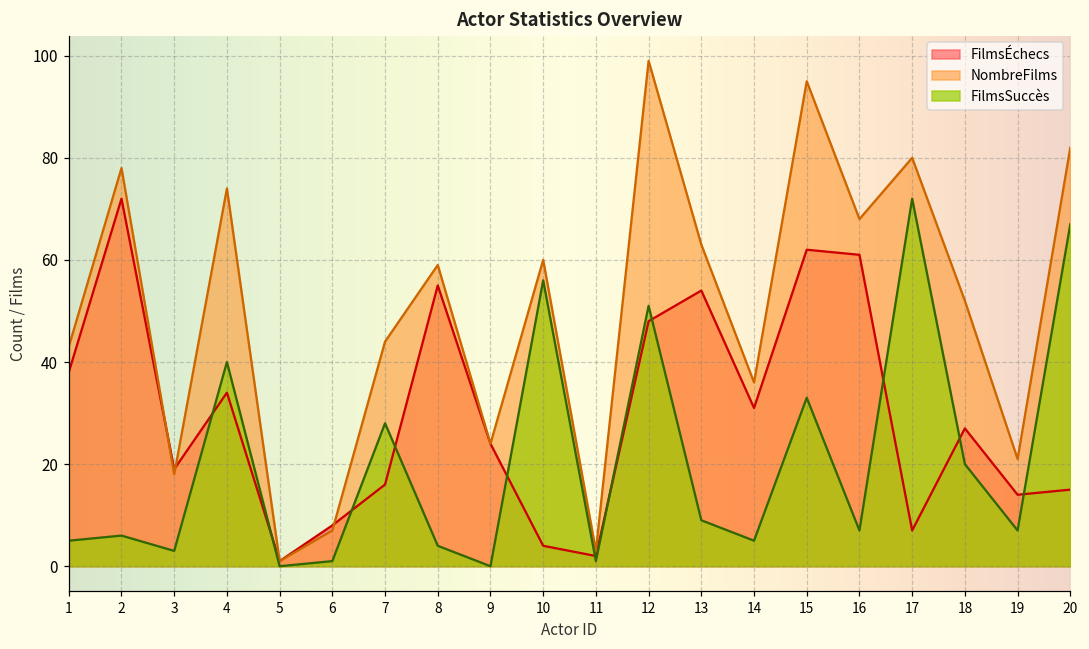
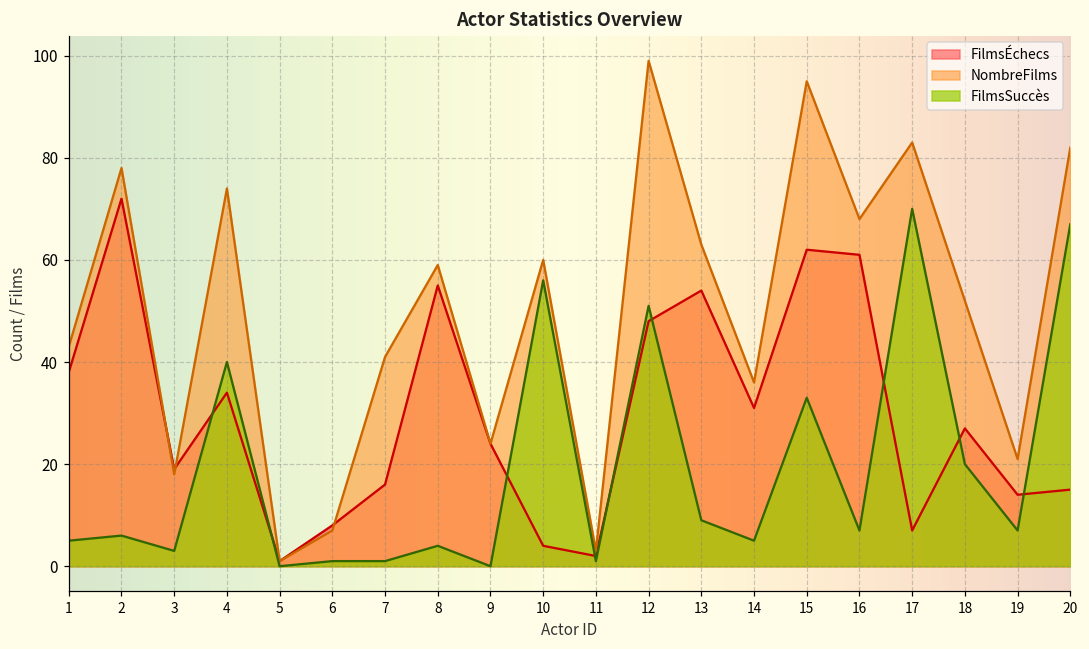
NombreFilms, 7: 44 -> 41
FilmsSuccès, 7: 28 -> 1
NombreFilms, 17: 80 -> 83
FilmsSuccès, 17: 72 -> 70
